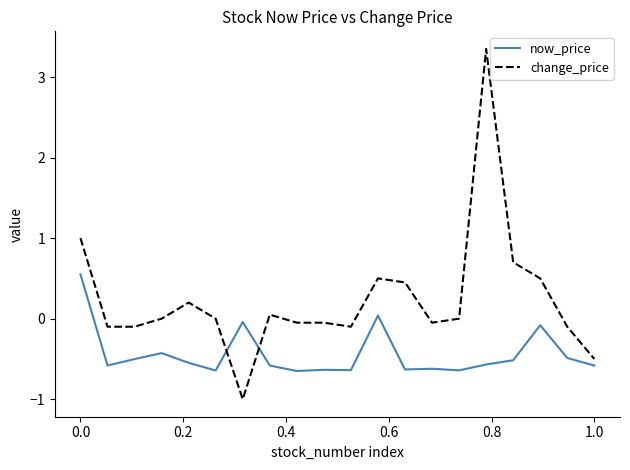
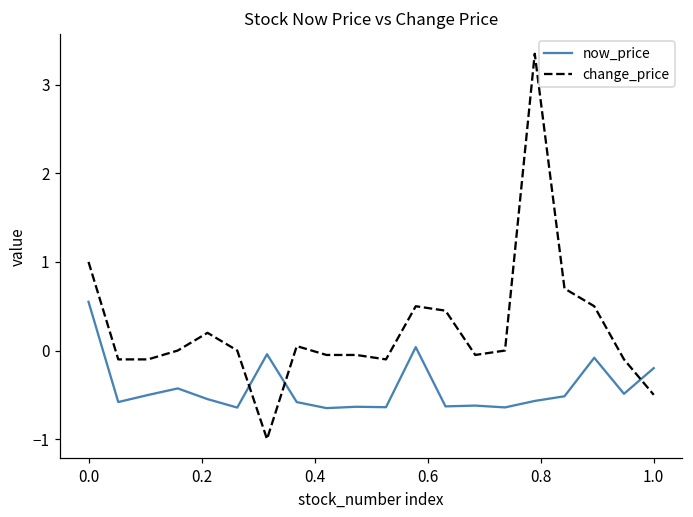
now_price, 1.0: -0.6 -> -0.2
